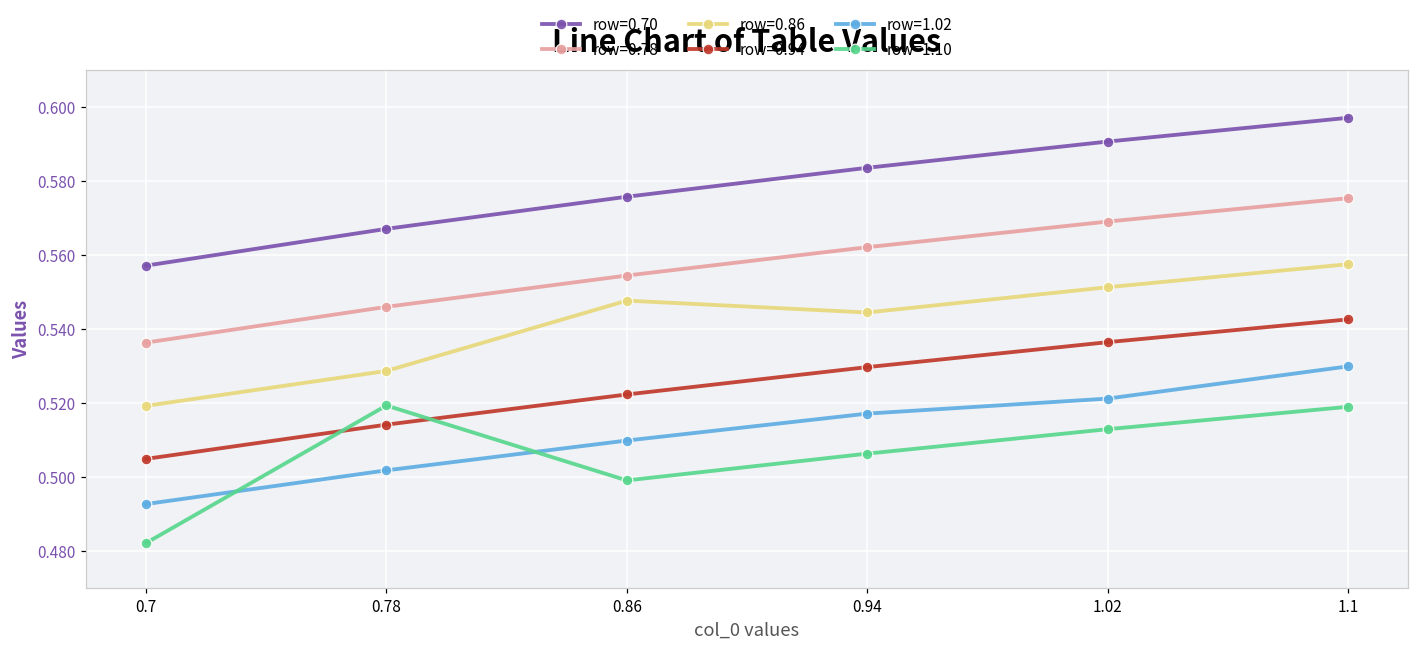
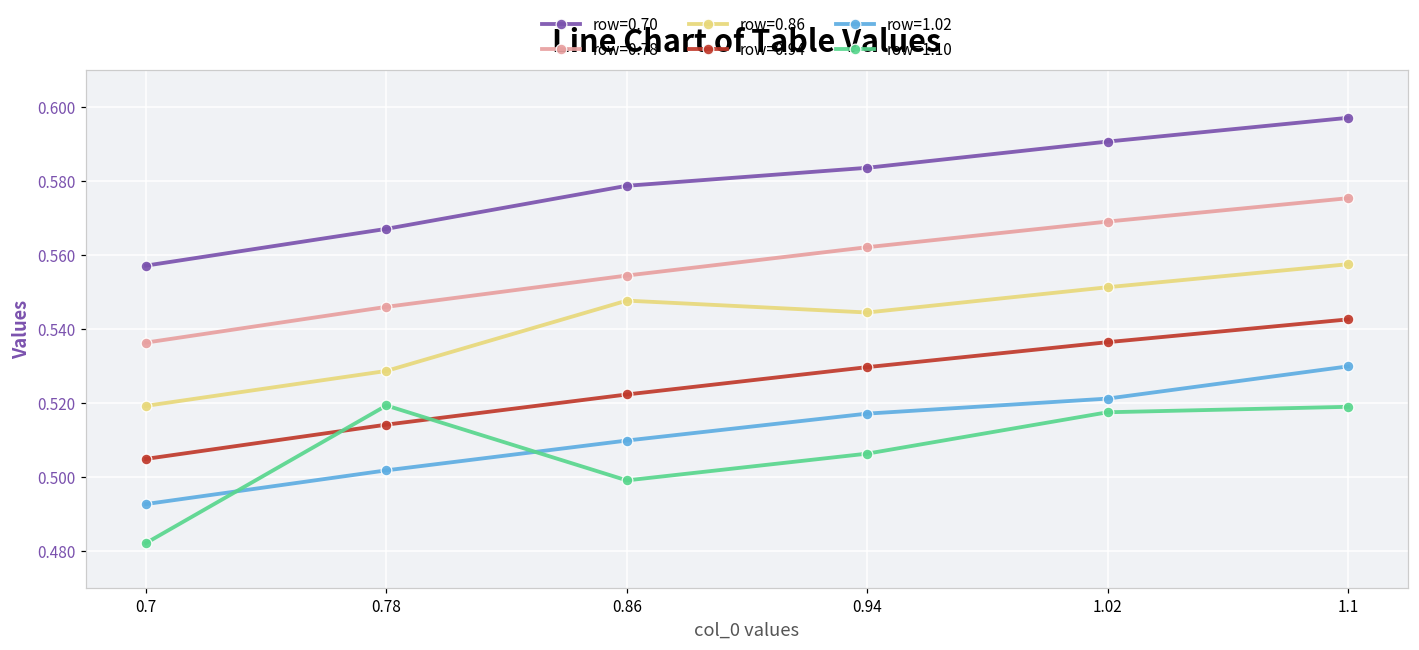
row=0.70, 0.86: 0.576 -> 0.579
row=1.10, 1.02: 0.513 -> 0.518
